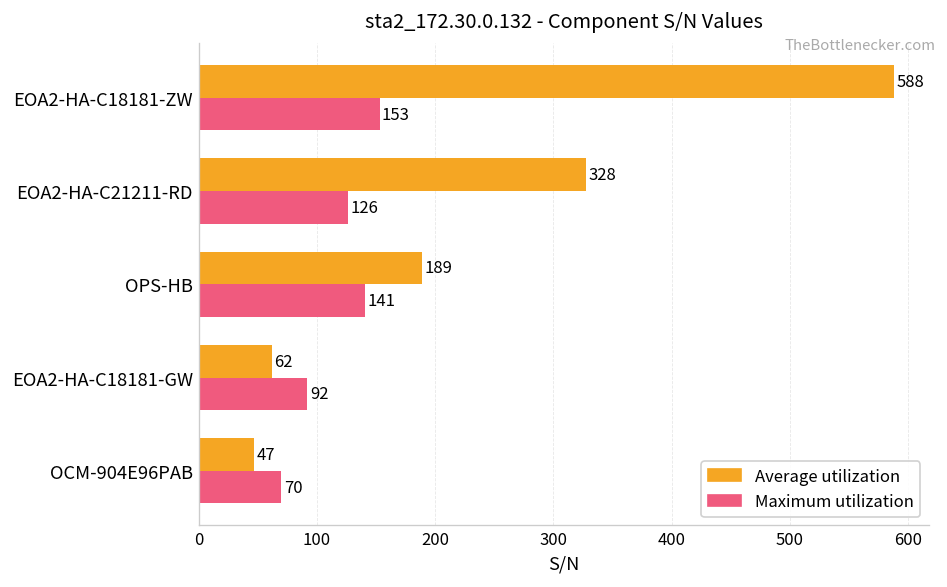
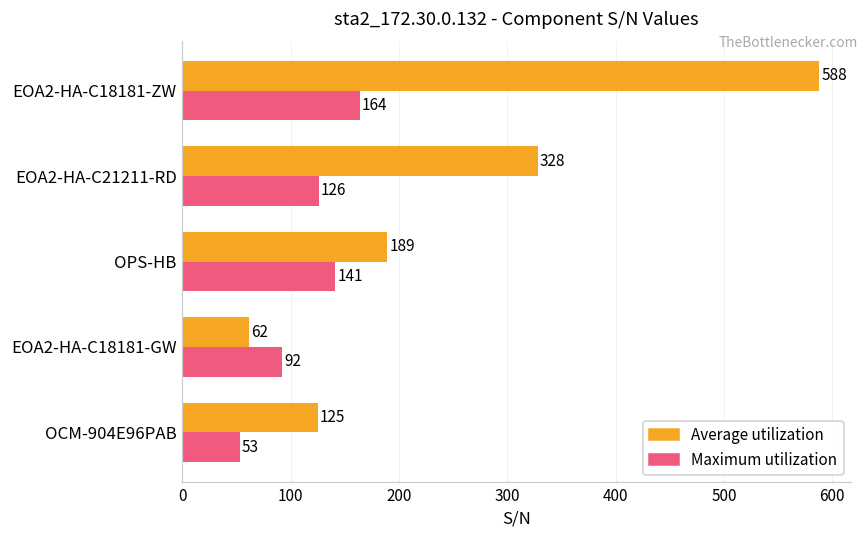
Maximum utilization, EOA2-HA-C18181-ZW: 153 -> 164
Average utilization, OCM-904E96PAB: 47 -> 125
Maximum utilization, OCM-904E96PAB: 70 -> 53
